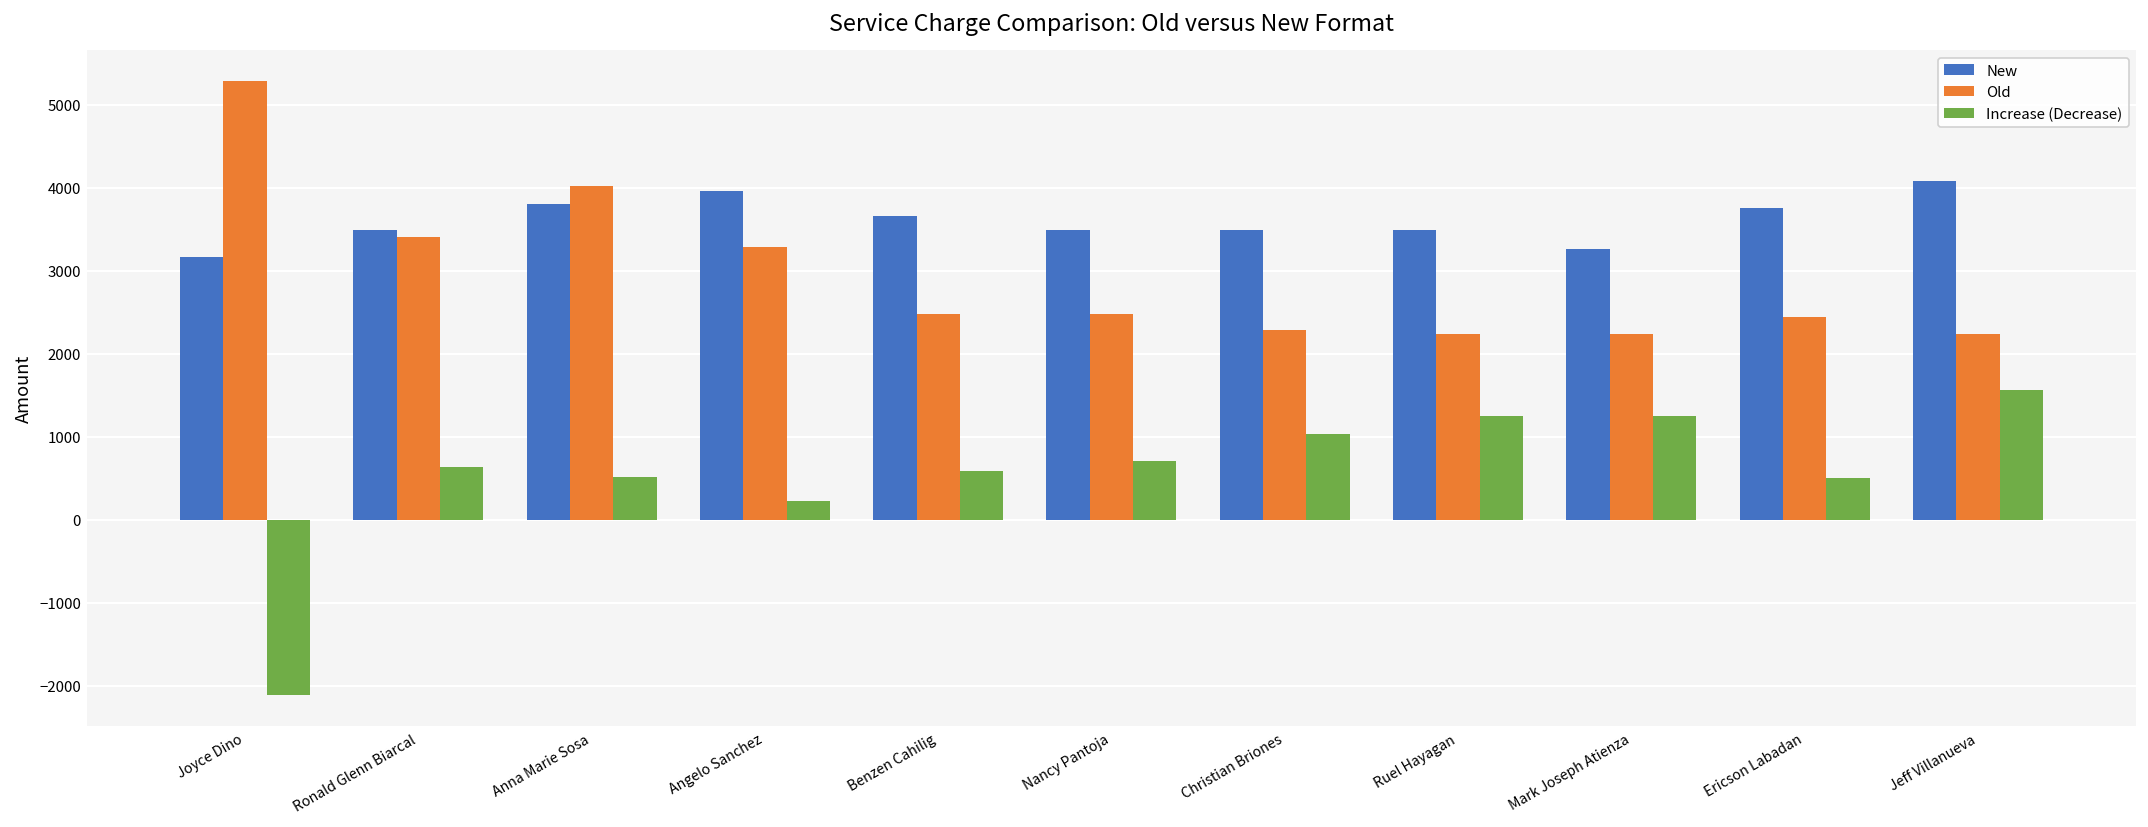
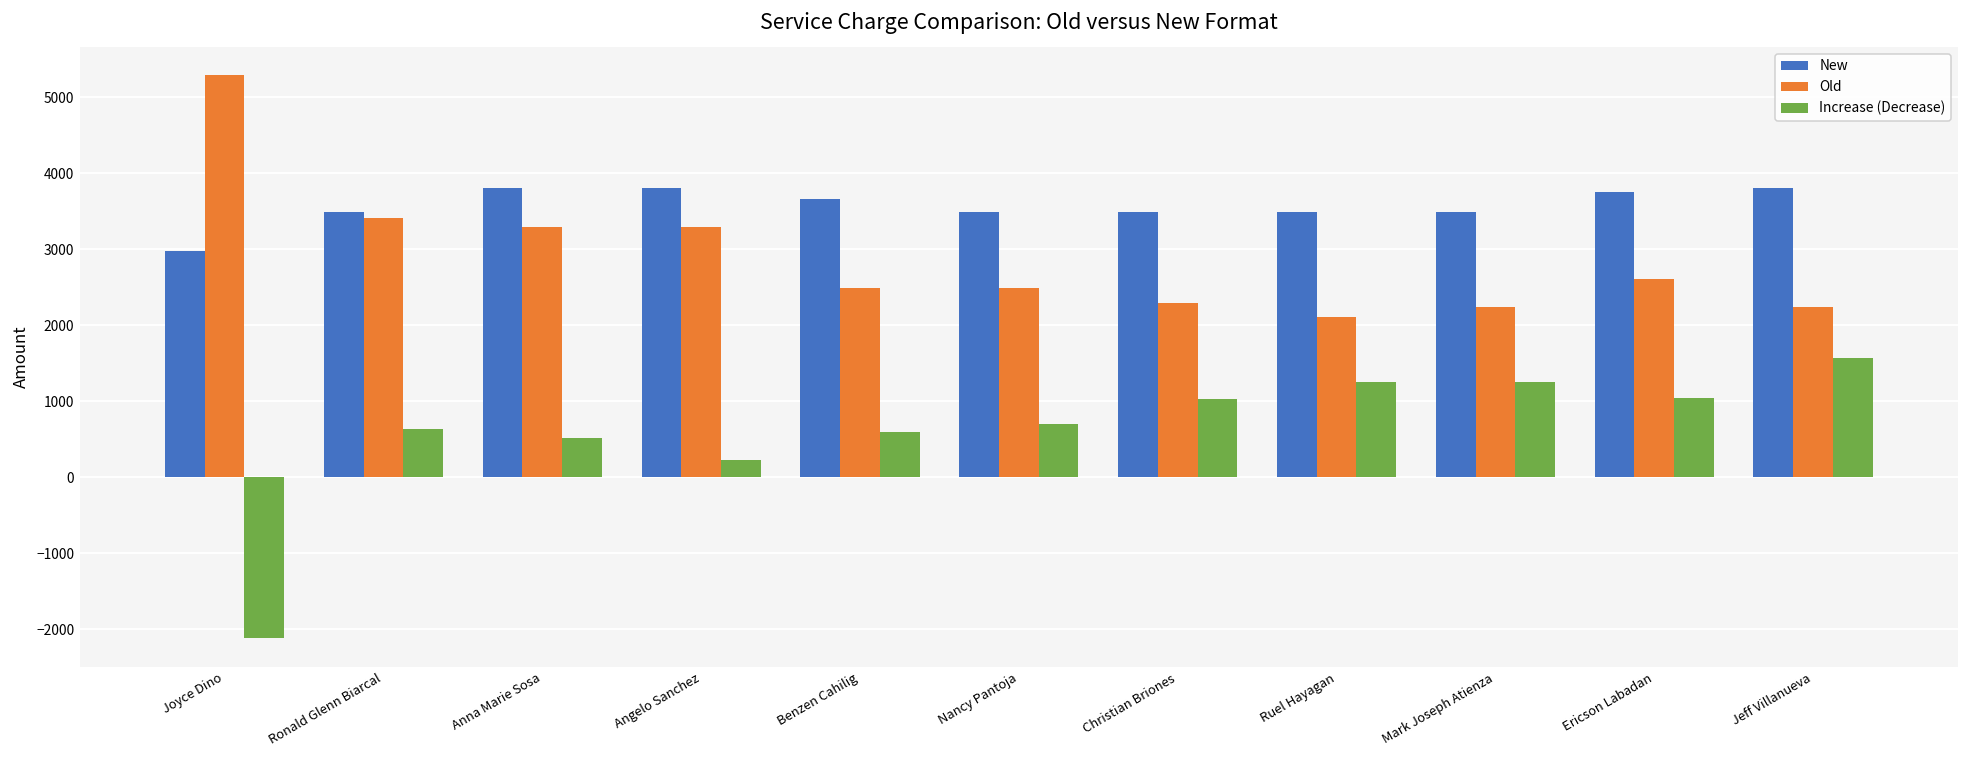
New, Joyce Dino: 3200 -> 3000
Old, Anna Marie Sosa: 4000 -> 3300
New, Angelo Sanchez: 4000 -> 3800
Old, Ruel Hayagan: 2200 -> 2100
New, Mark Joseph Atienza: 3300 -> 3500
Old, Ericson Labadan: 2400 -> 2600
Increase (Decrease), Ericson Labadan: 500 -> 1000
New, Jeff Villanueva: 4100 -> 3800
